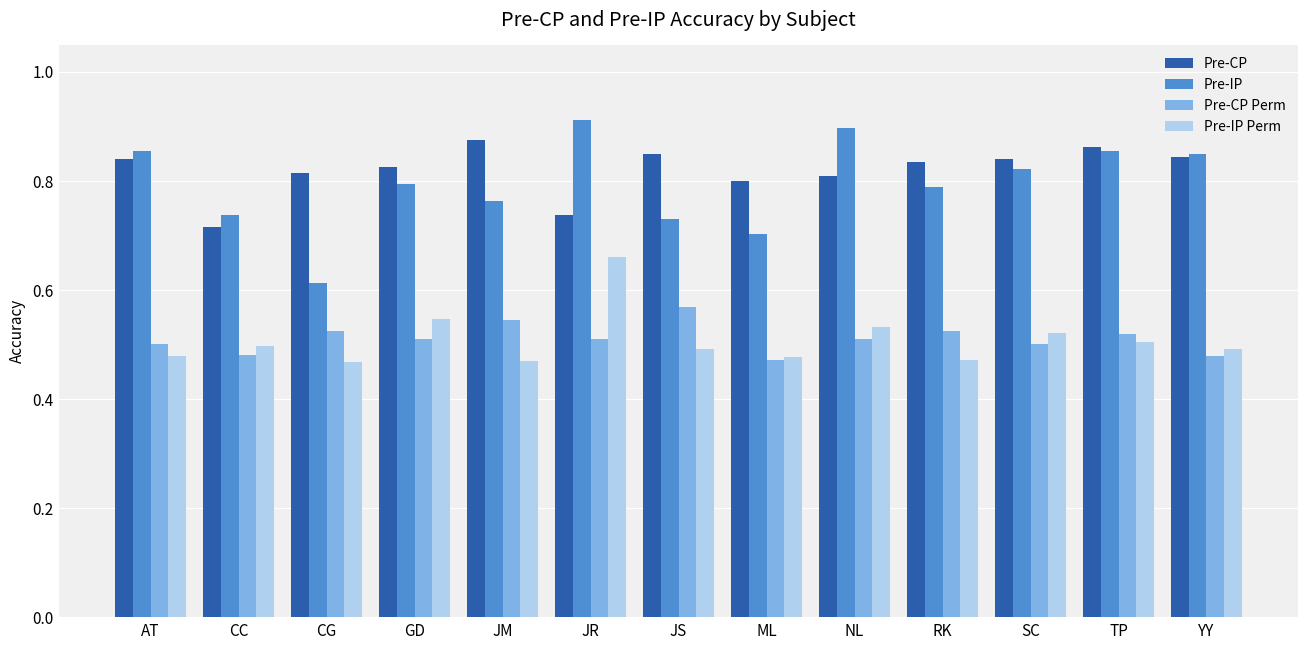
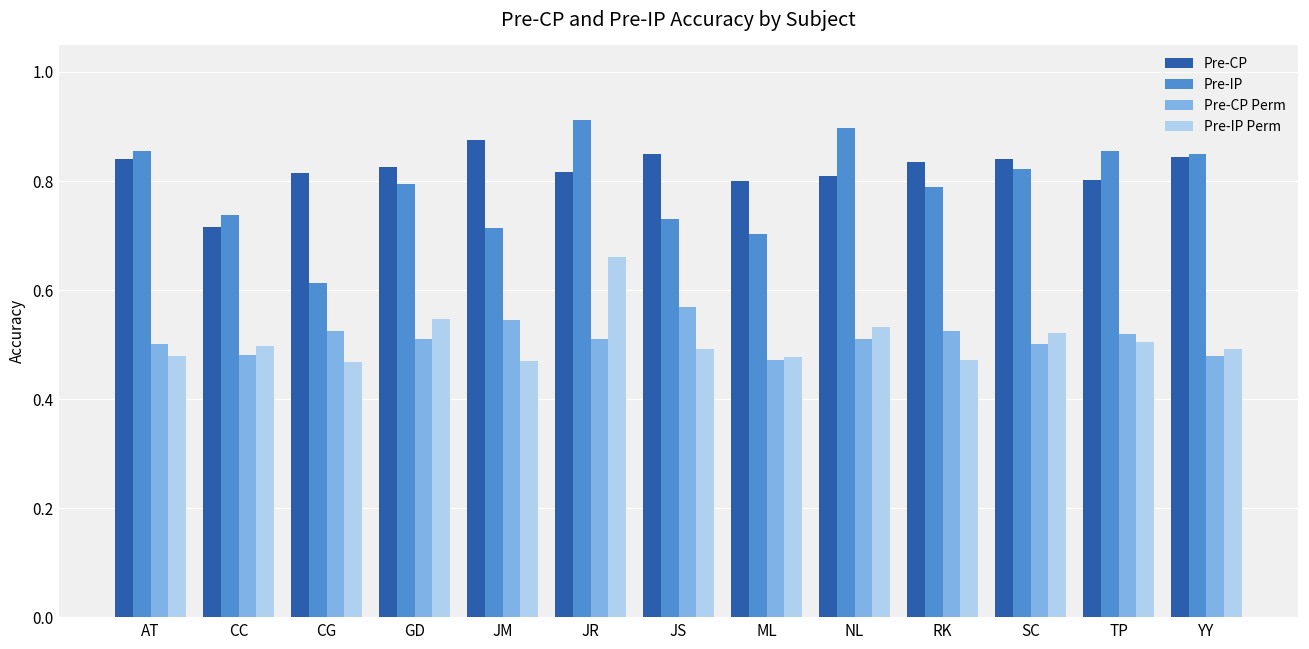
Pre-IP, JM: 0.76 -> 0.71
Pre-CP, JR: 0.74 -> 0.82
Pre-CP, TP: 0.86 -> 0.80
